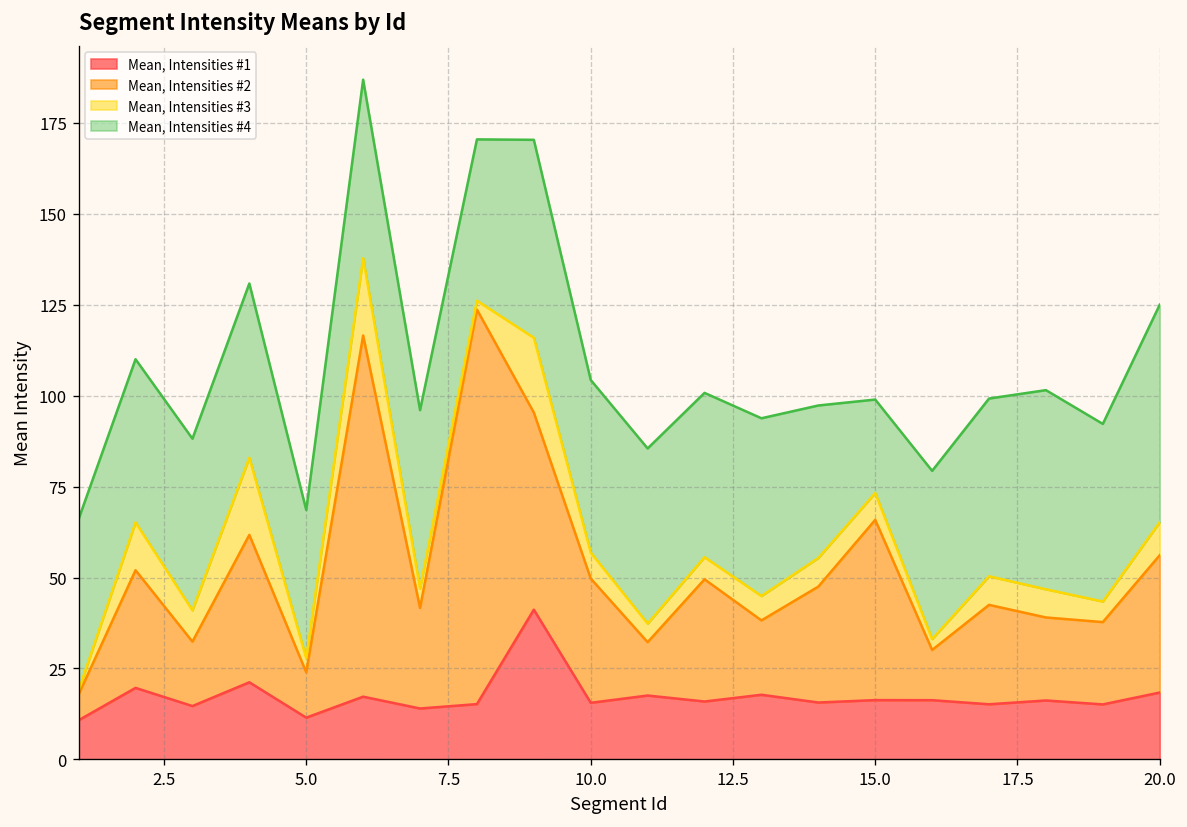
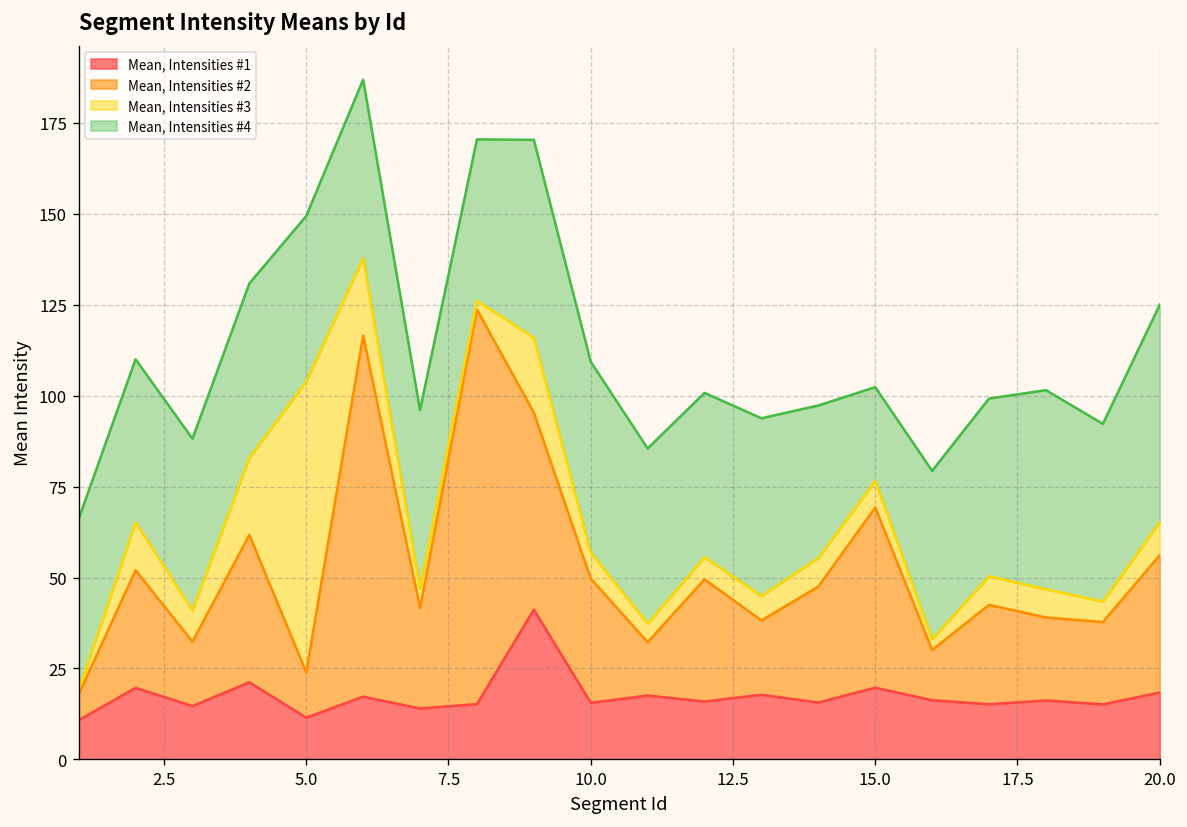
Mean, Intensities #3, 5.0: 4 -> 80
Mean, Intensities #4, 5.0: 41 -> 45
Mean, Intensities #4, 10.0: 47 -> 52
Mean, Intensities #1, 15.0: 16 -> 20
